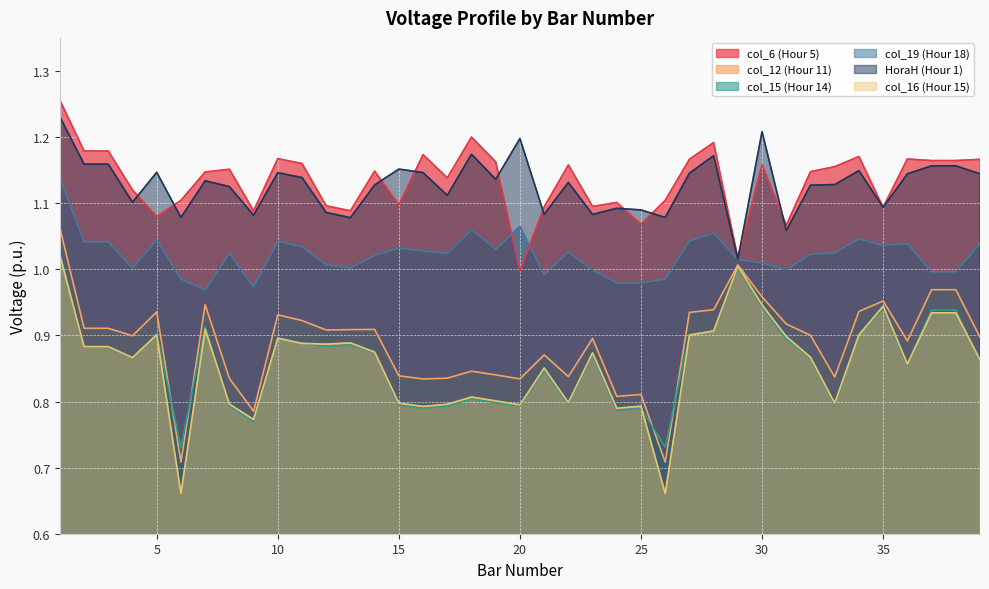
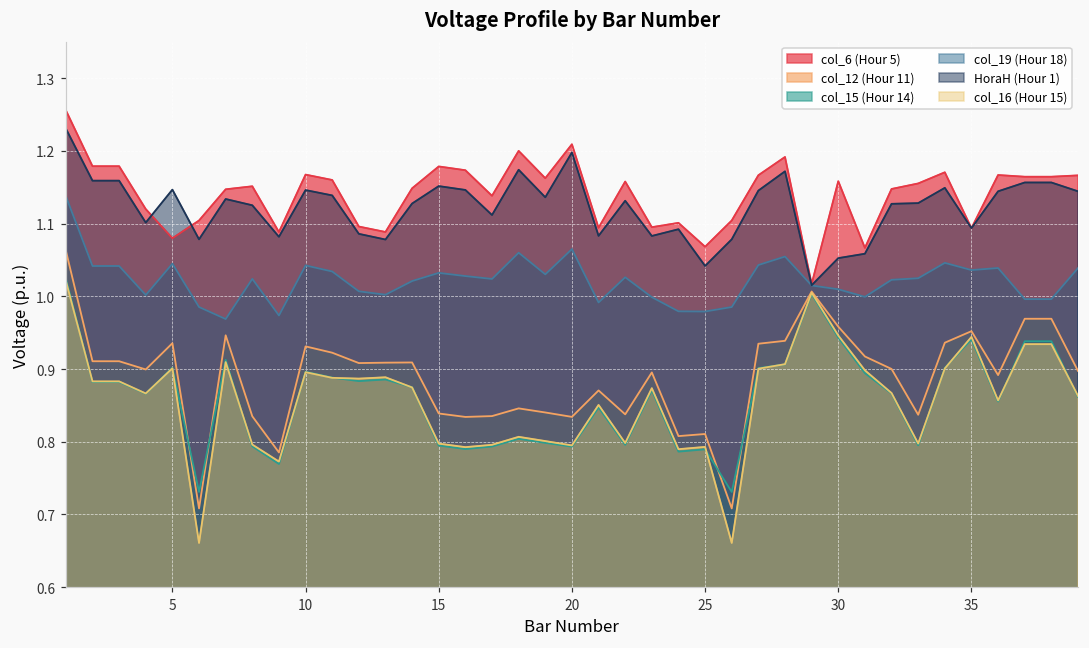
col_6 (Hour 5), 15: 1.10 -> 1.18
col_6 (Hour 5), 20: 1.00 -> 1.21
HoraH (Hour 1), 25: 1.09 -> 1.04
HoraH (Hour 1), 30: 1.21 -> 1.05
